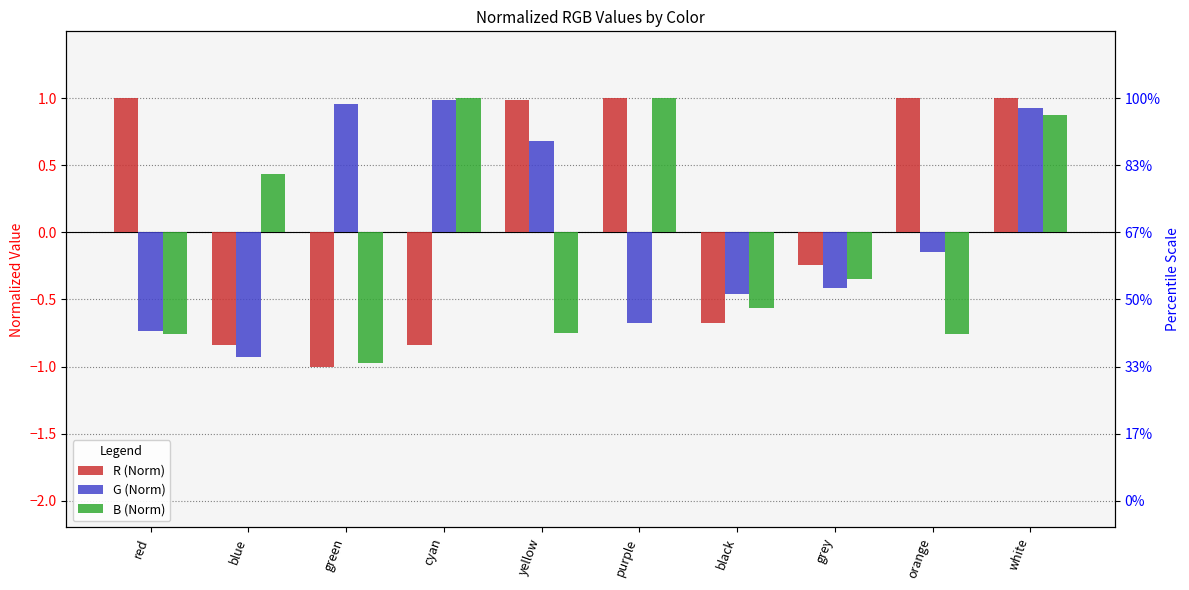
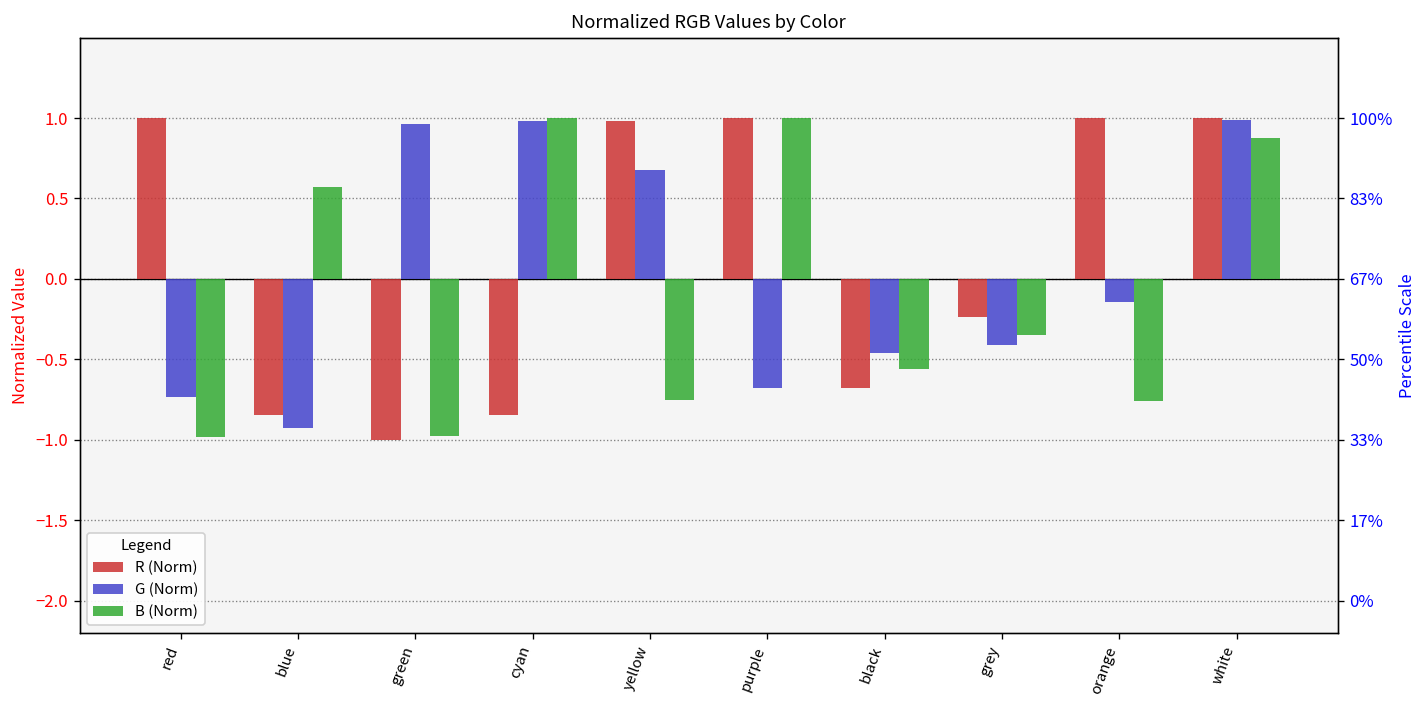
B (Norm), red: -0.76 -> -0.98
B (Norm), blue: 0.44 -> 0.57
G (Norm), white: 0.93 -> 0.99
